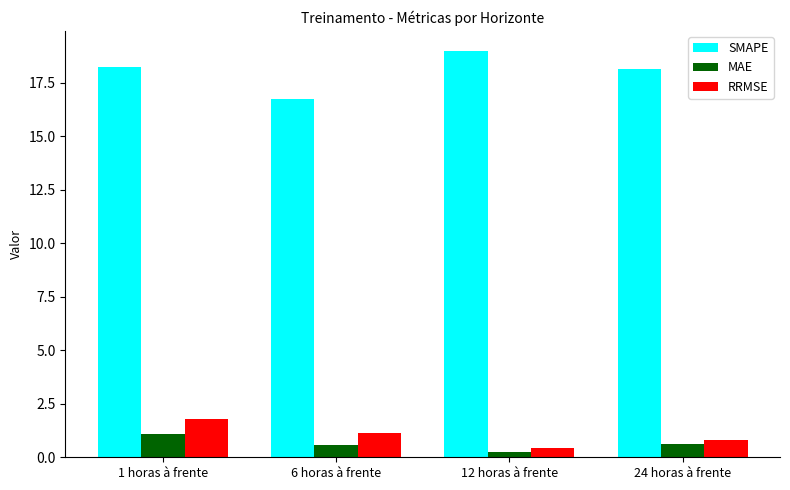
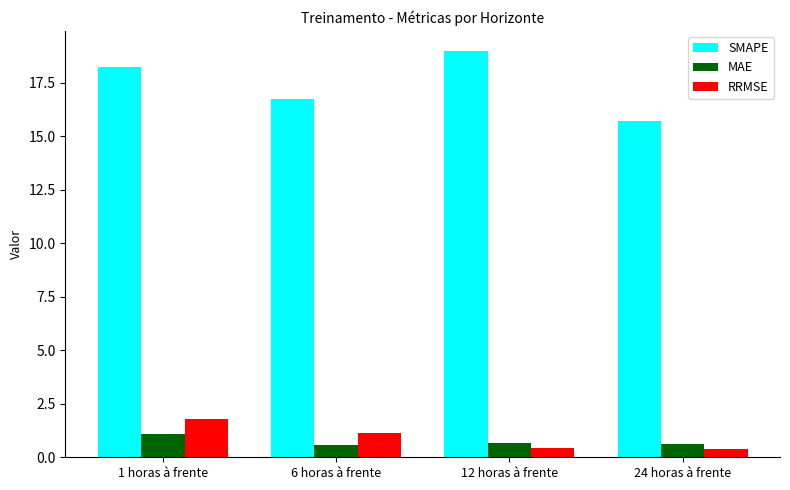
MAE, 12 horas à frente: 0.2 -> 0.7
SMAPE, 24 horas à frente: 18.1 -> 15.7
RRMSE, 24 horas à frente: 0.8 -> 0.4
